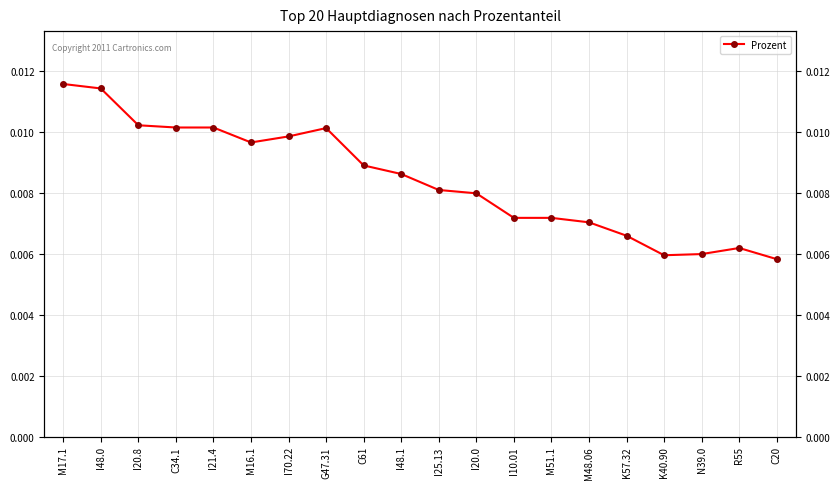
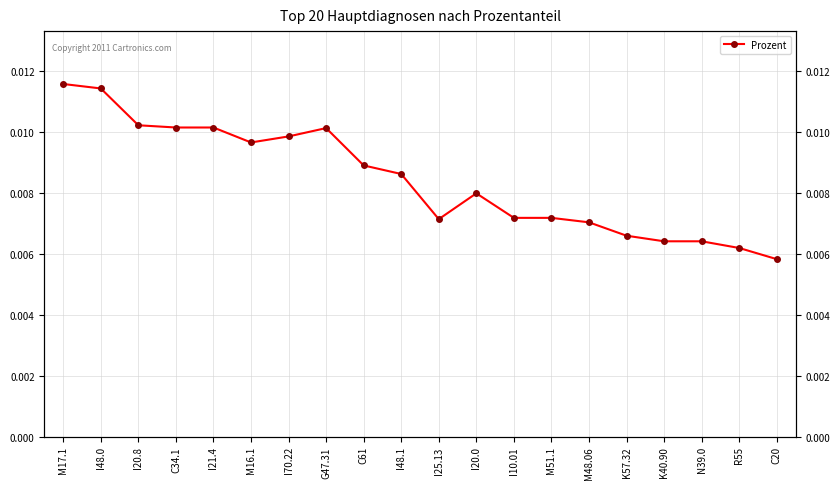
I25.13: 0.0081 -> 0.0071
K40.90: 0.0060 -> 0.0064
N39.0: 0.0060 -> 0.0064
